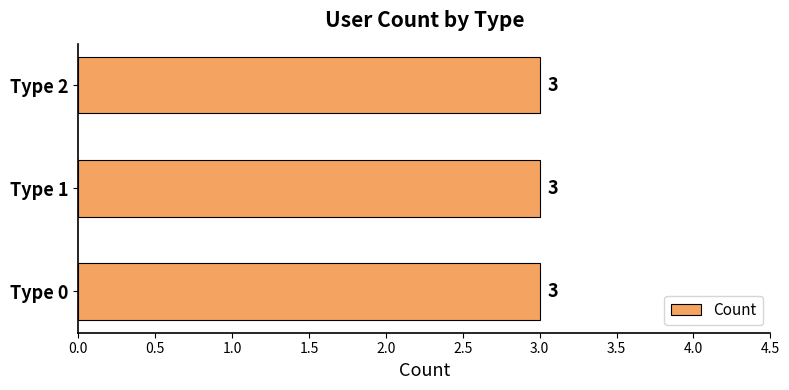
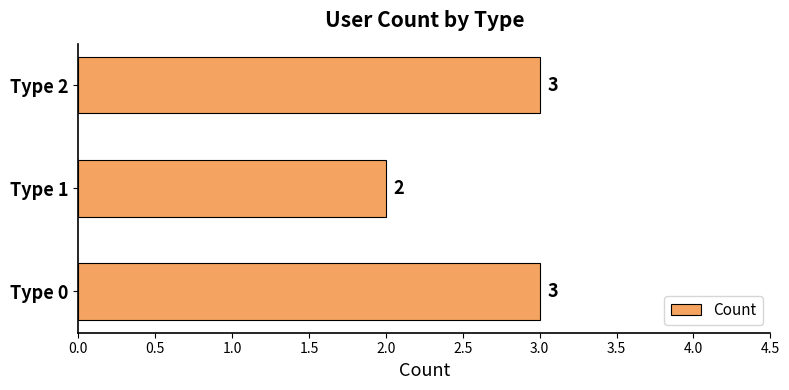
Type 1: 3 -> 2
